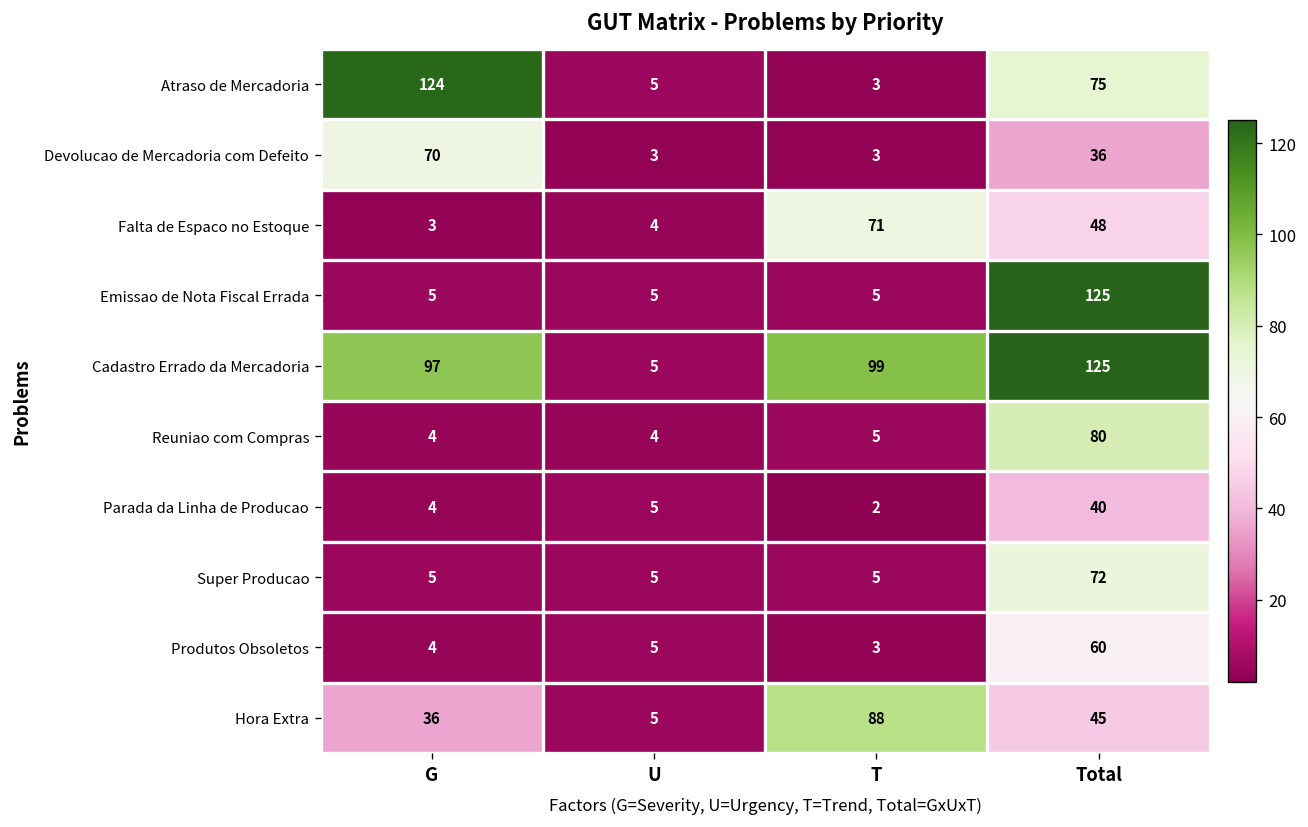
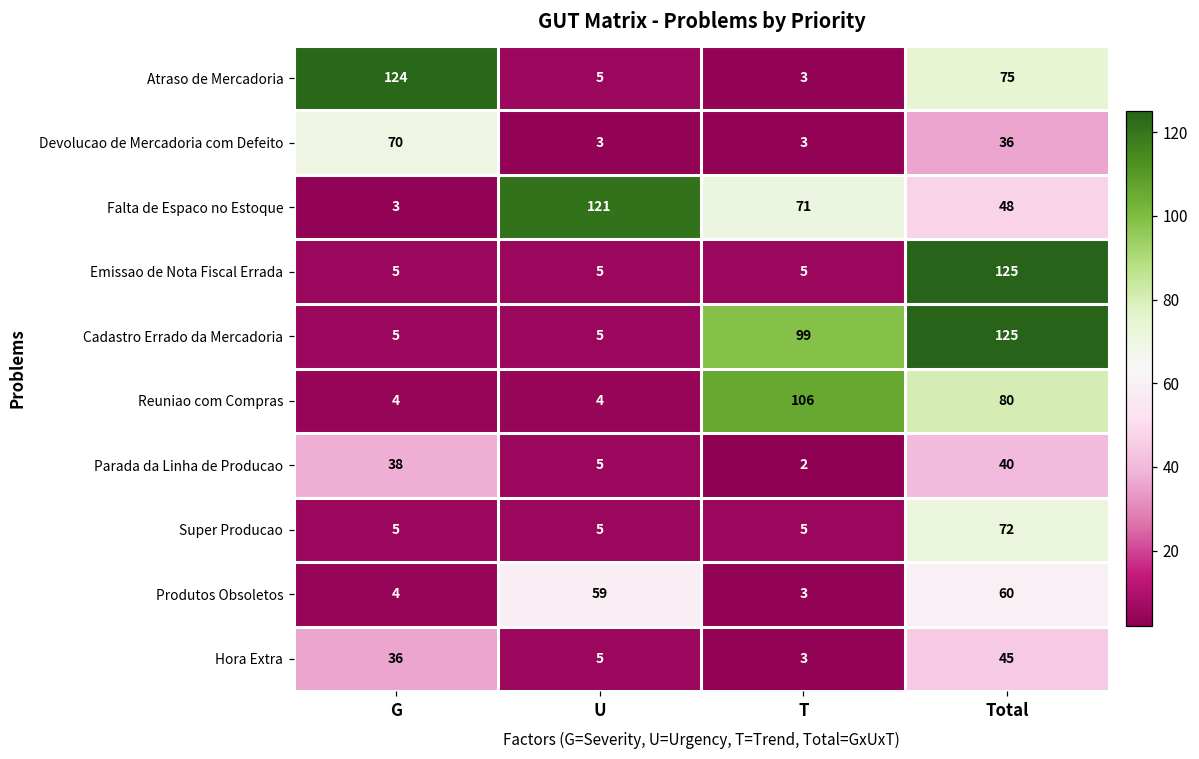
Falta de Espaco no Estoque, U: 4 -> 121
Cadastro Errado da Mercadoria, G: 97 -> 5
Reuniao com Compras, T: 5 -> 106
Parada da Linha de Producao, G: 4 -> 38
Produtos Obsoletos, U: 5 -> 59
Hora Extra, T: 88 -> 3
